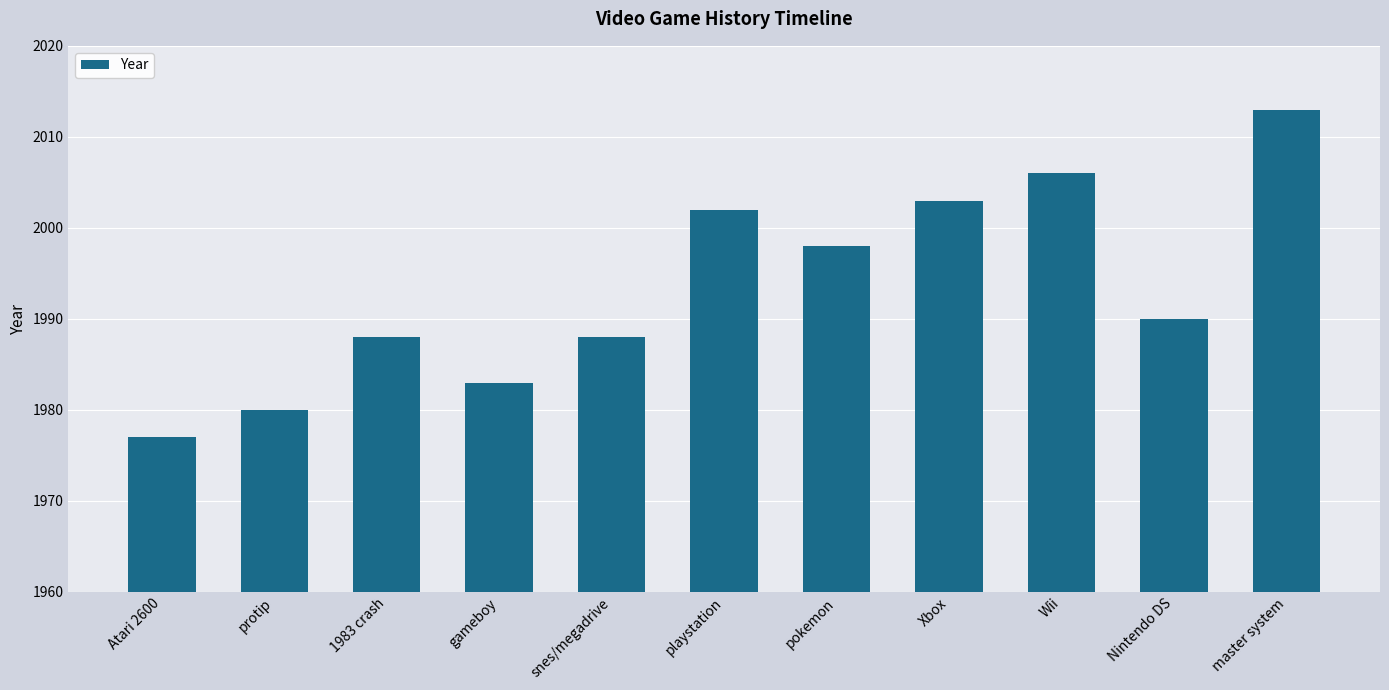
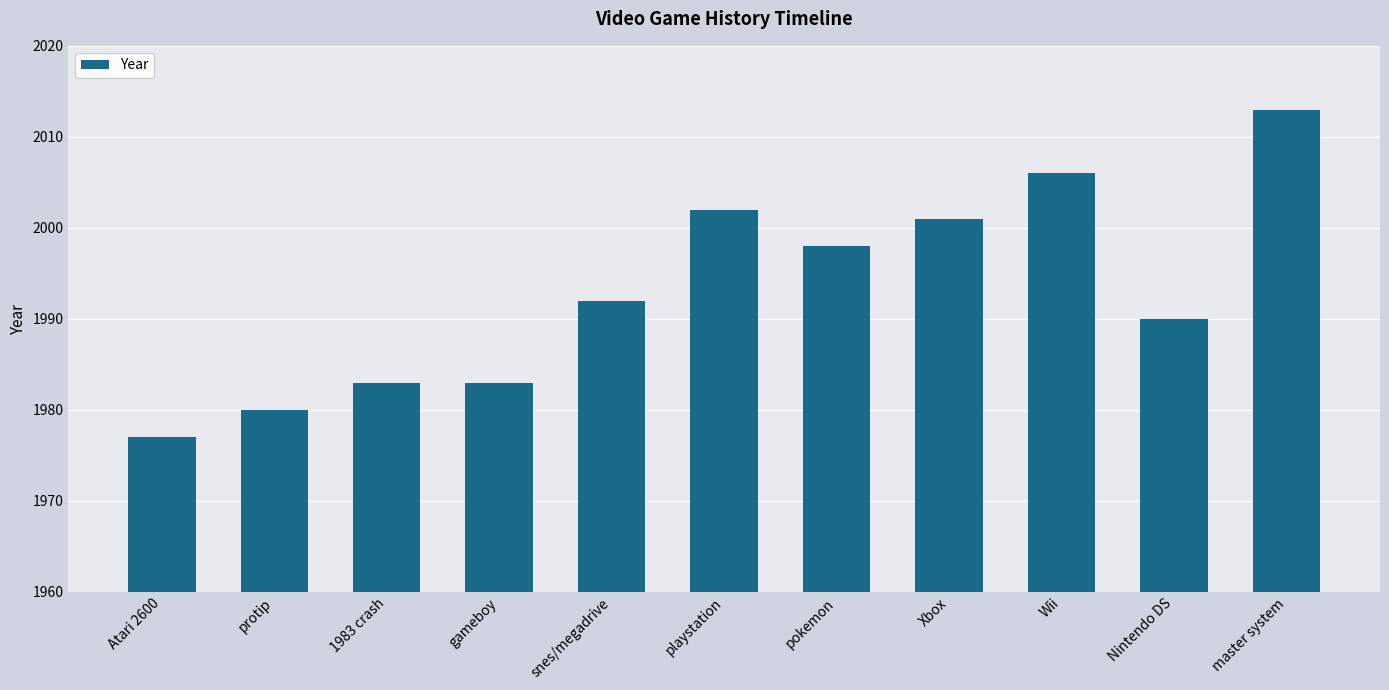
1983 crash: 1988 -> 1983
snes/megadrive: 1988 -> 1992
Xbox: 2003 -> 2001
